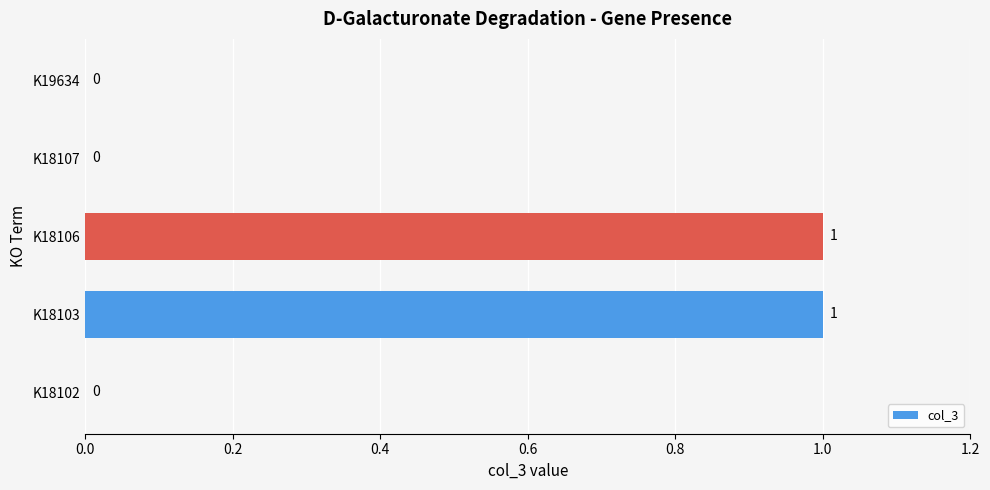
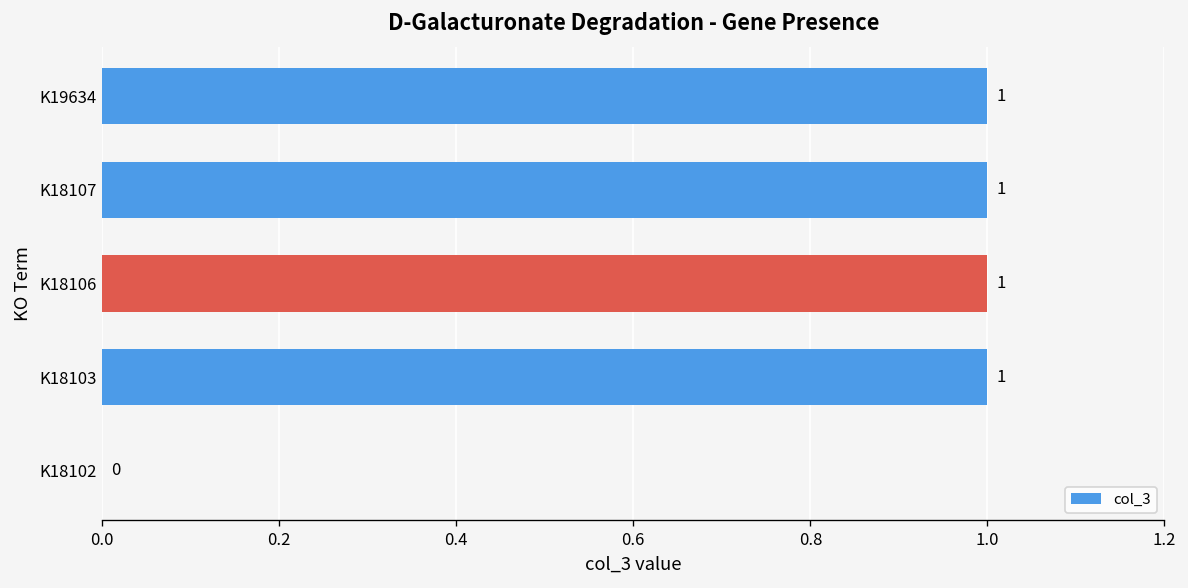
K19634: 0 -> 1
K18107: 0 -> 1
